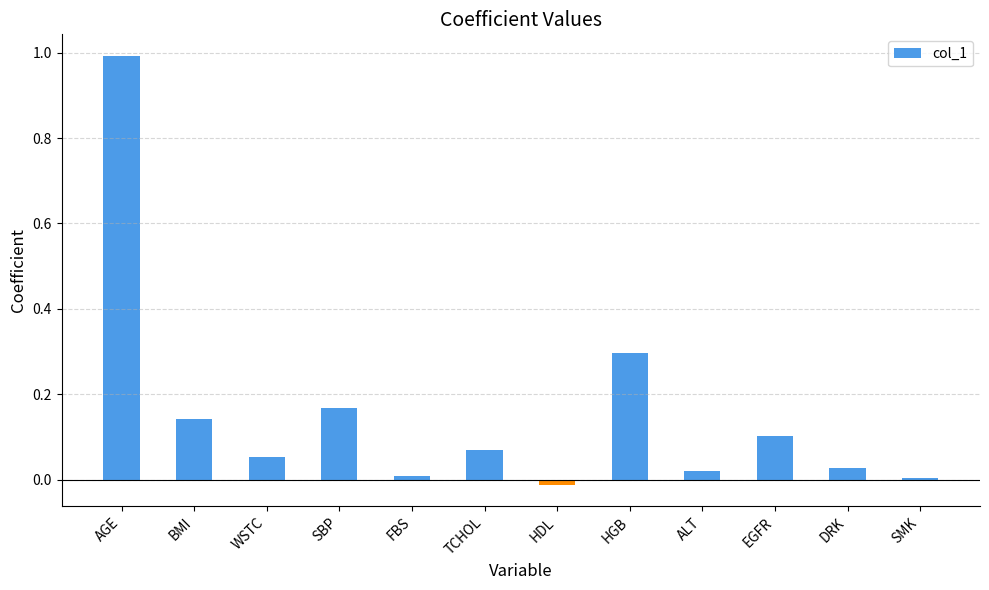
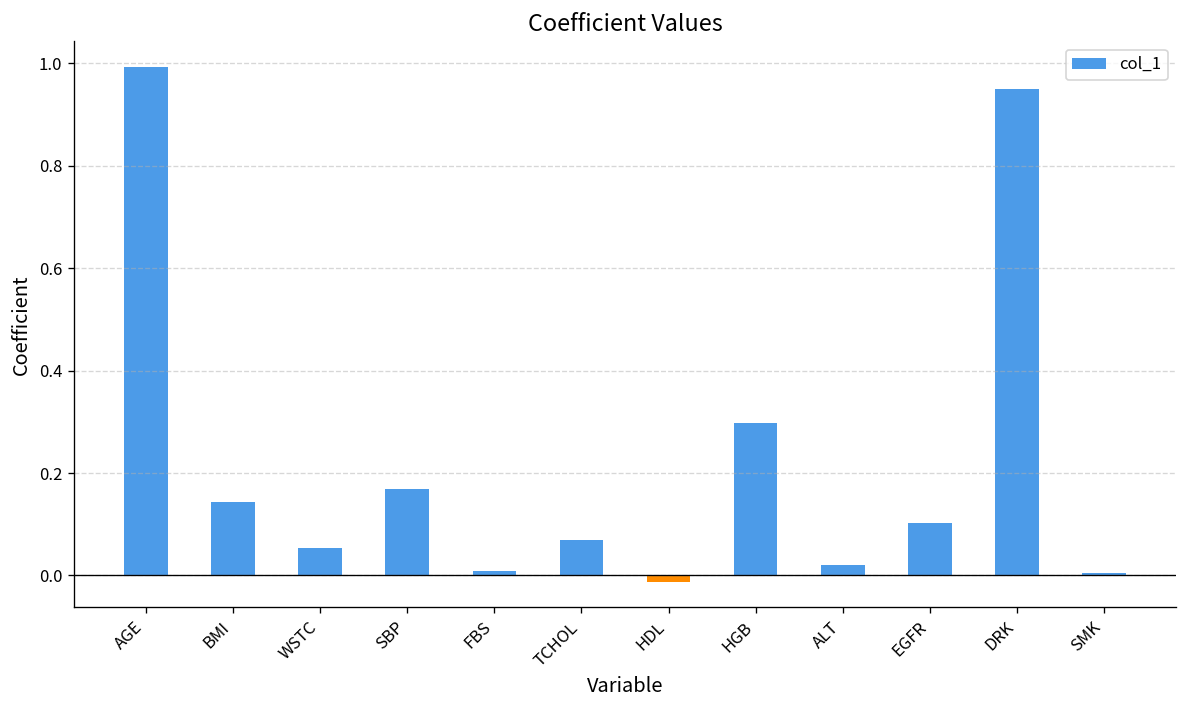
DRK: 0.03 -> 0.95
